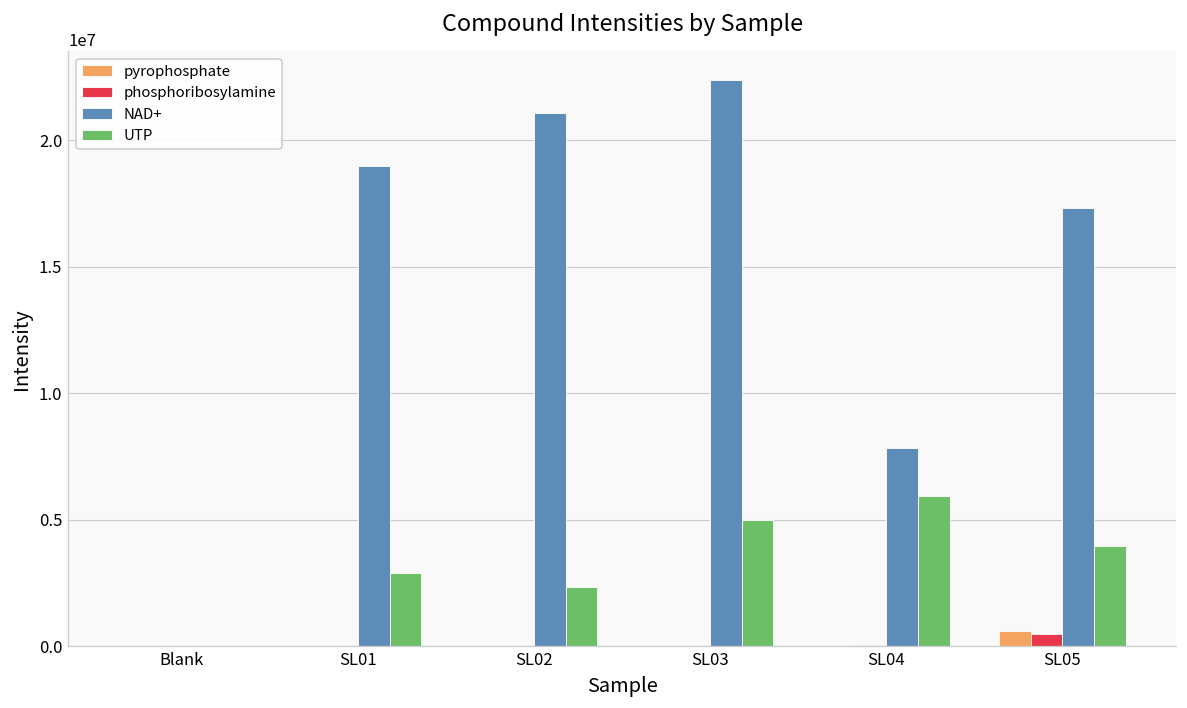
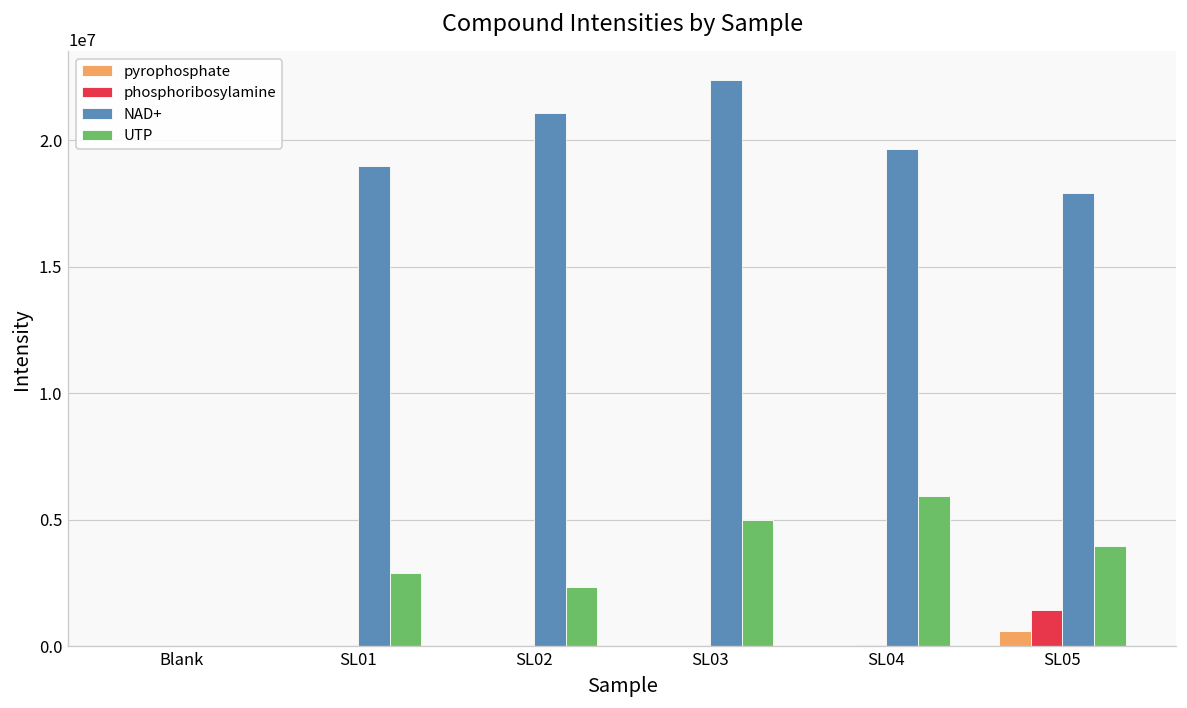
NAD+, SL04: 7800000 -> 19700000
phosphoribosylamine, SL05: 500000 -> 1400000
NAD+, SL05: 17300000 -> 17900000
